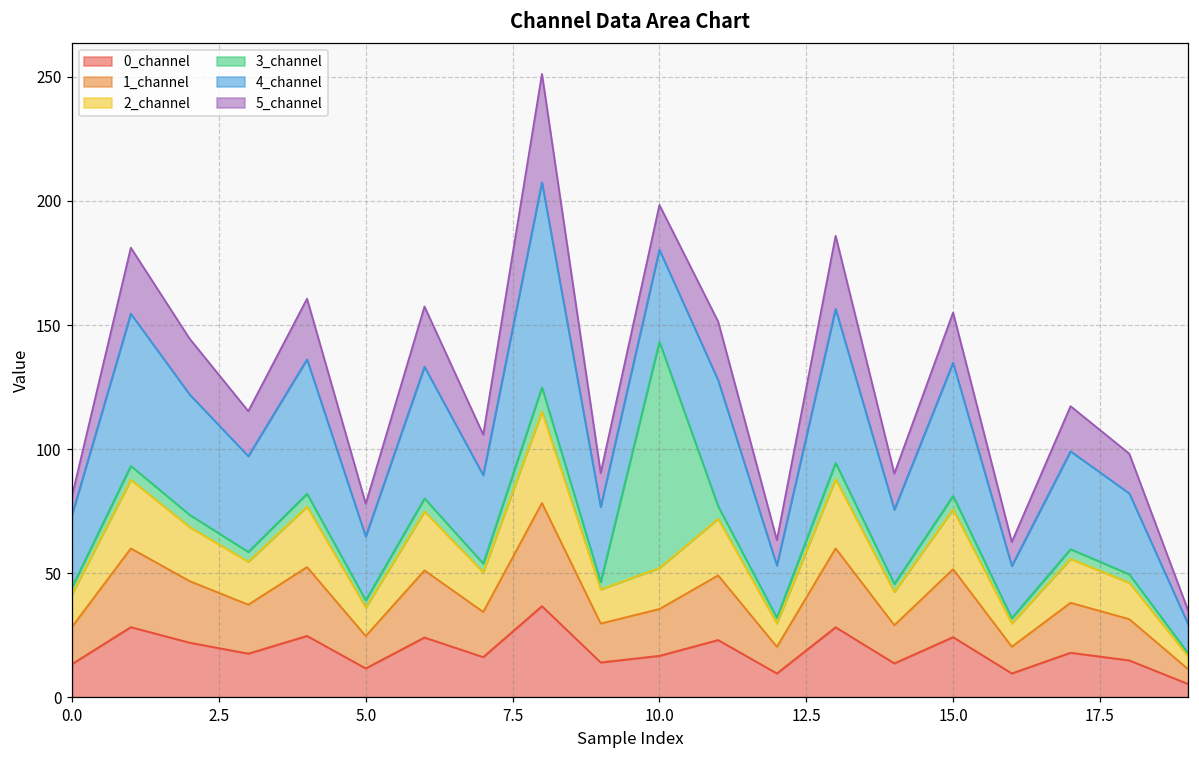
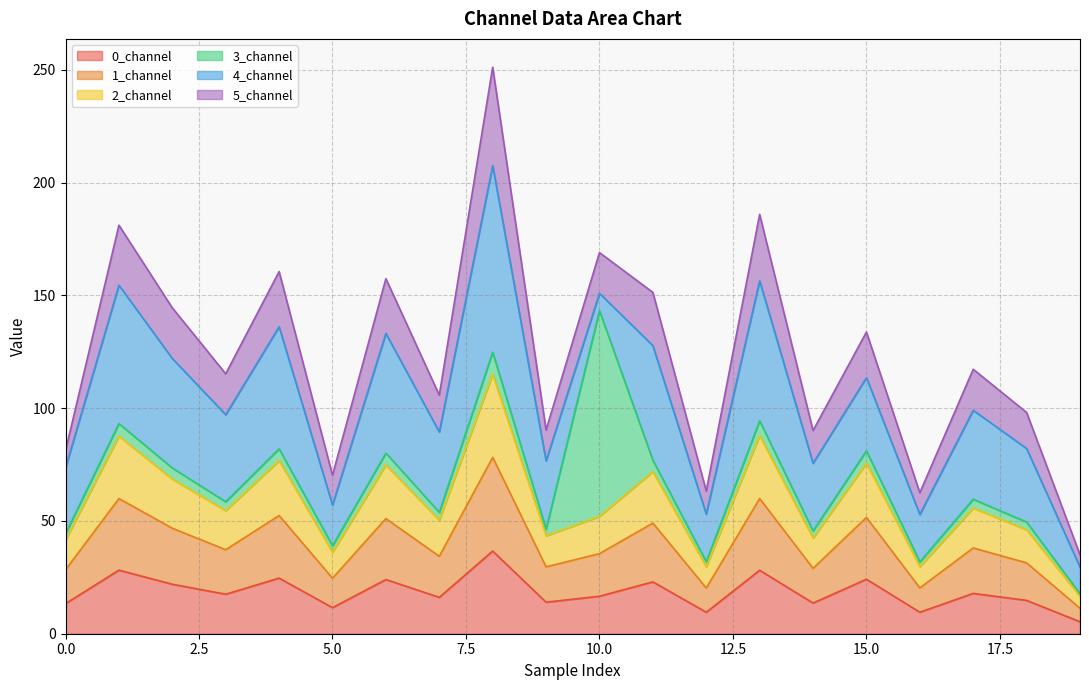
4_channel, 5.0: 26 -> 18
4_channel, 10.0: 37 -> 8
4_channel, 15.0: 54 -> 32
